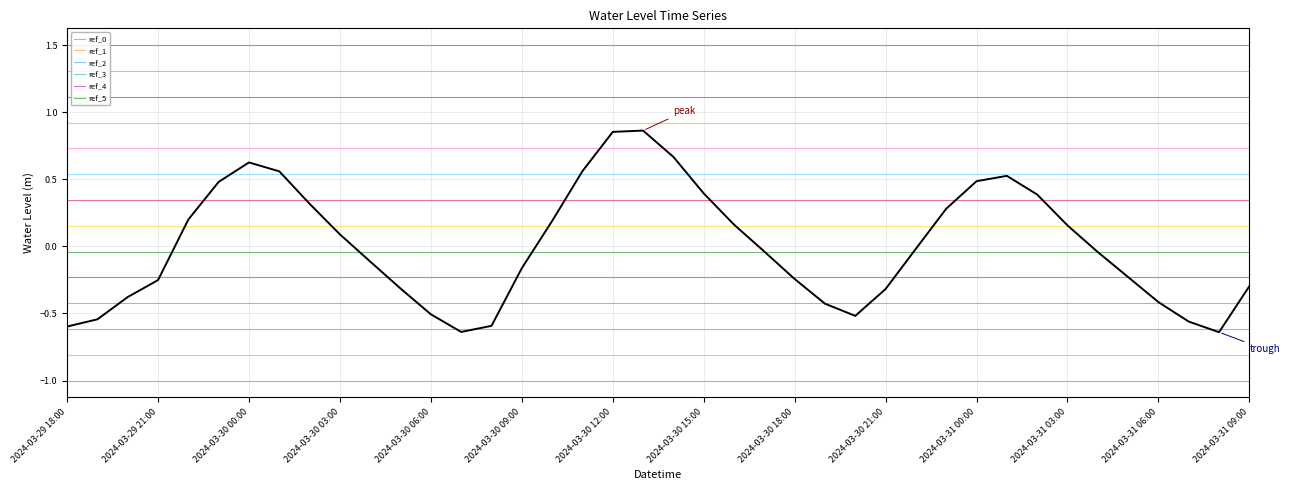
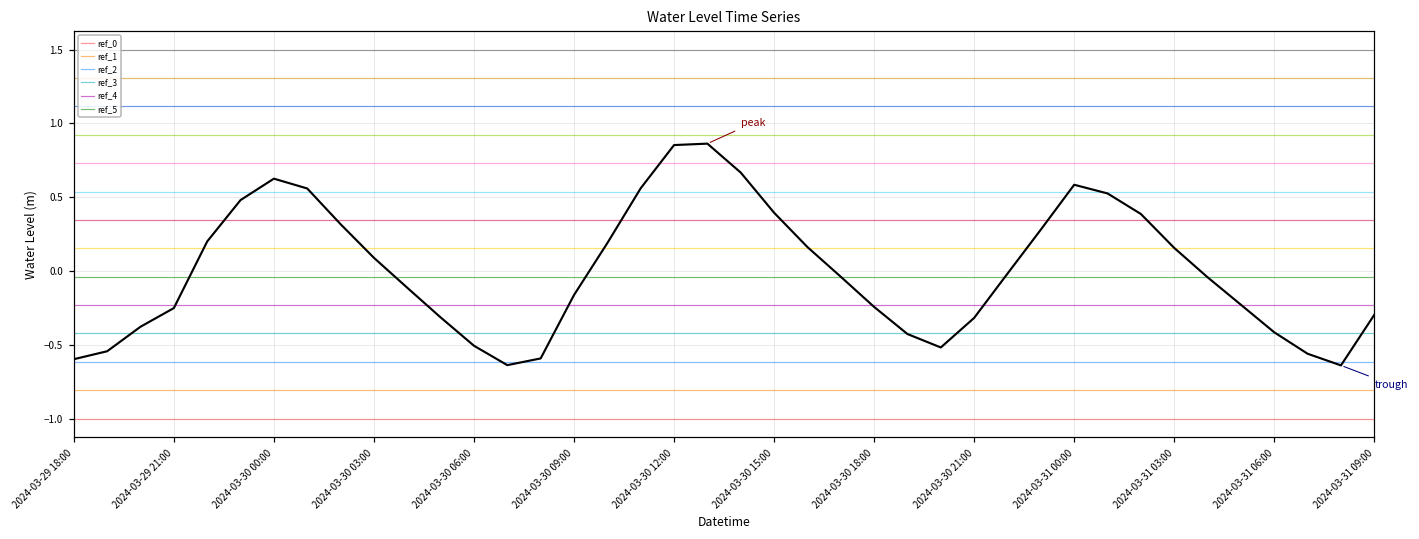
2024-03-31 00:00: 0.49 -> 0.58
